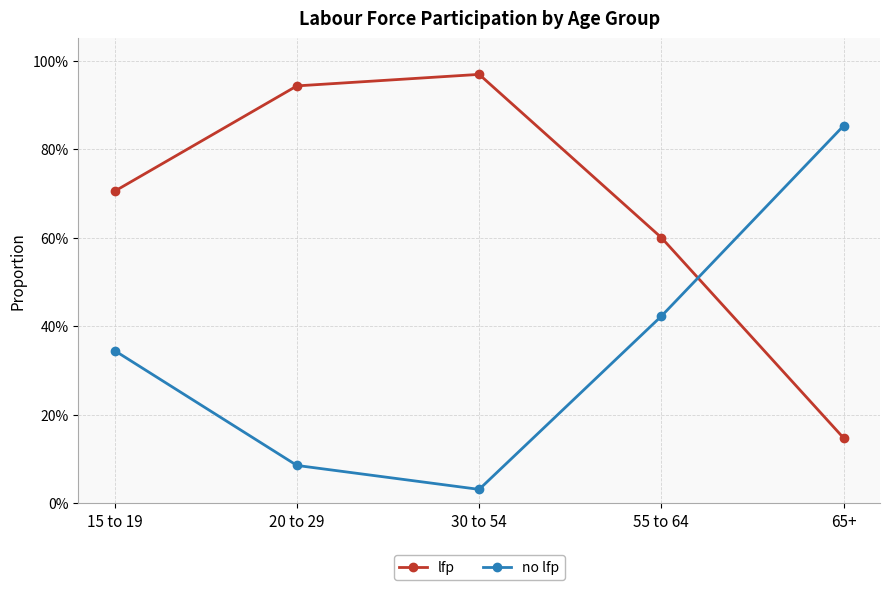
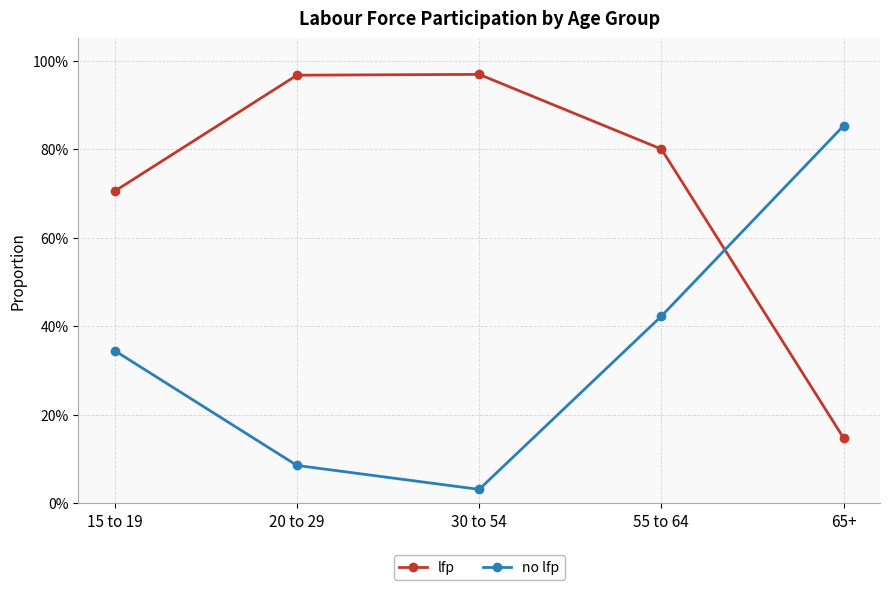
lfp, 20 to 29: 94% -> 97%
lfp, 55 to 64: 60% -> 80%
